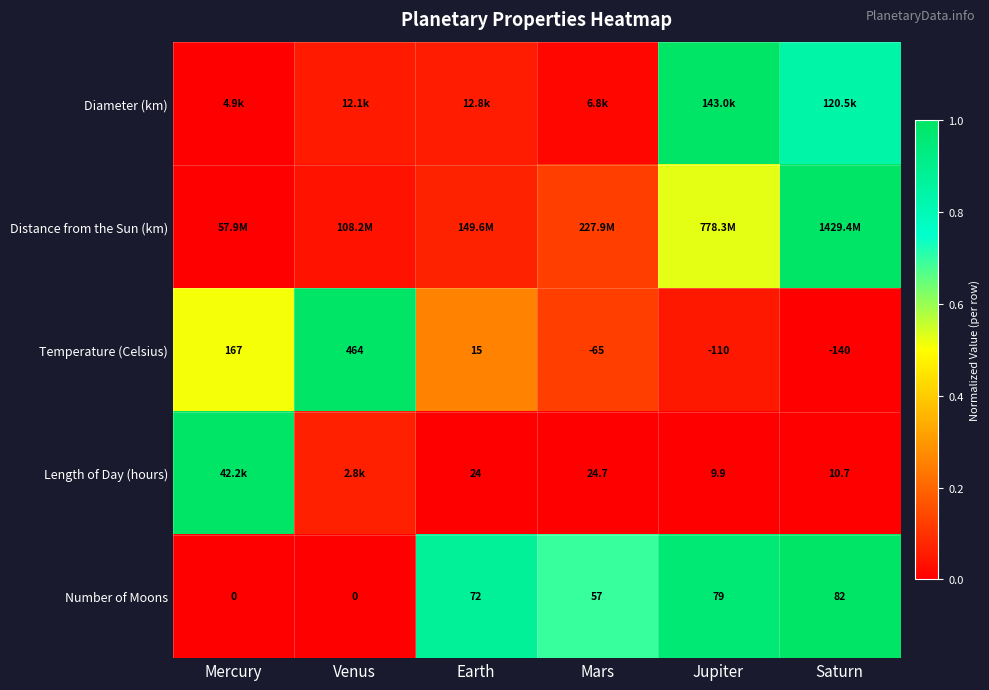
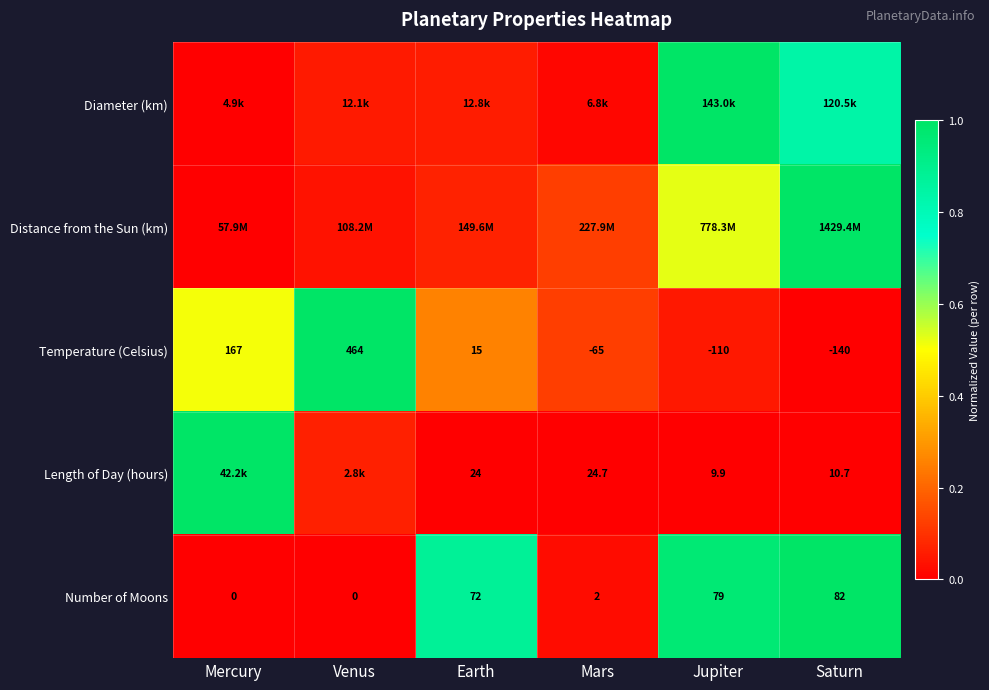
Number of Moons, Mars: 57 -> 2
